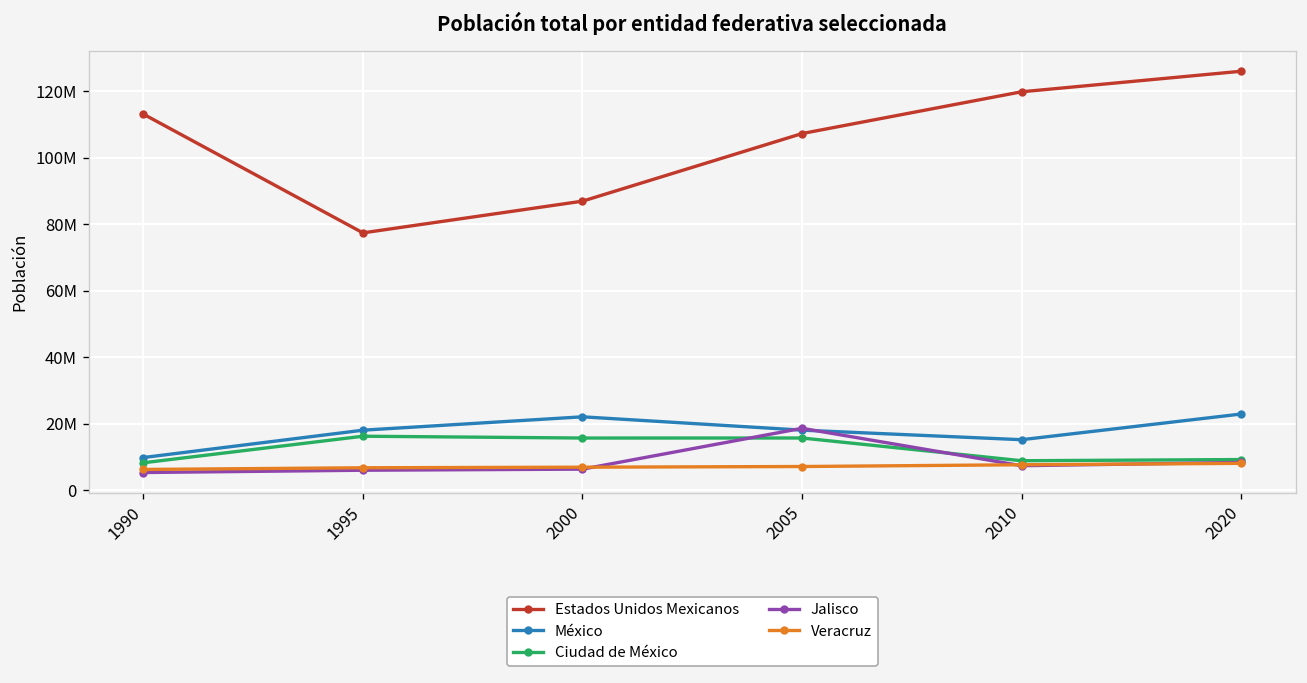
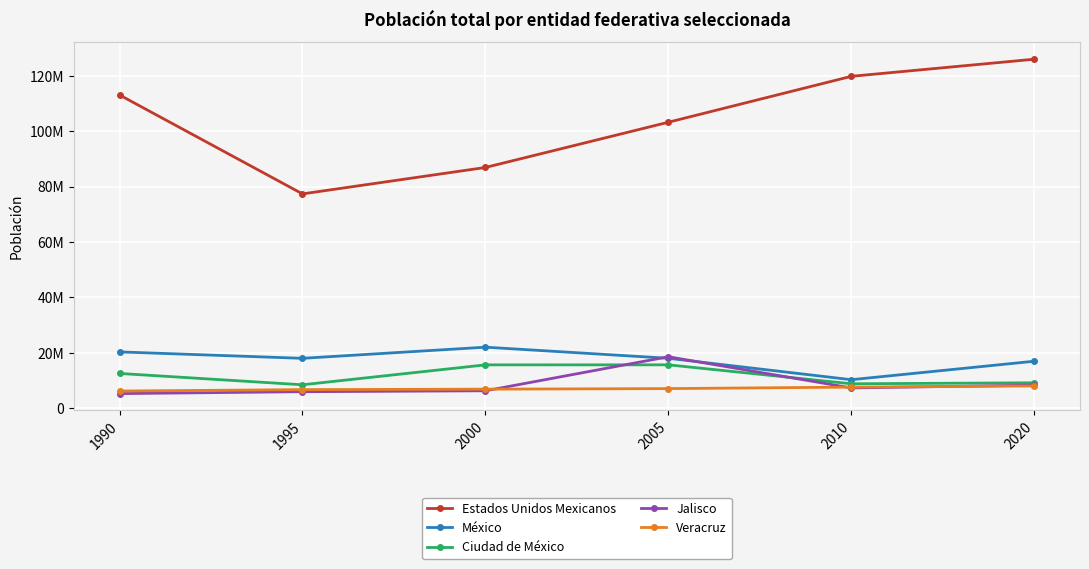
México, 1990: 10000000 -> 20000000
Ciudad de México, 1990: 8000000 -> 13000000
Ciudad de México, 1995: 16000000 -> 8000000
Estados Unidos Mexicanos, 2005: 107000000 -> 103000000
México, 2010: 15000000 -> 10000000
México, 2020: 23000000 -> 17000000
